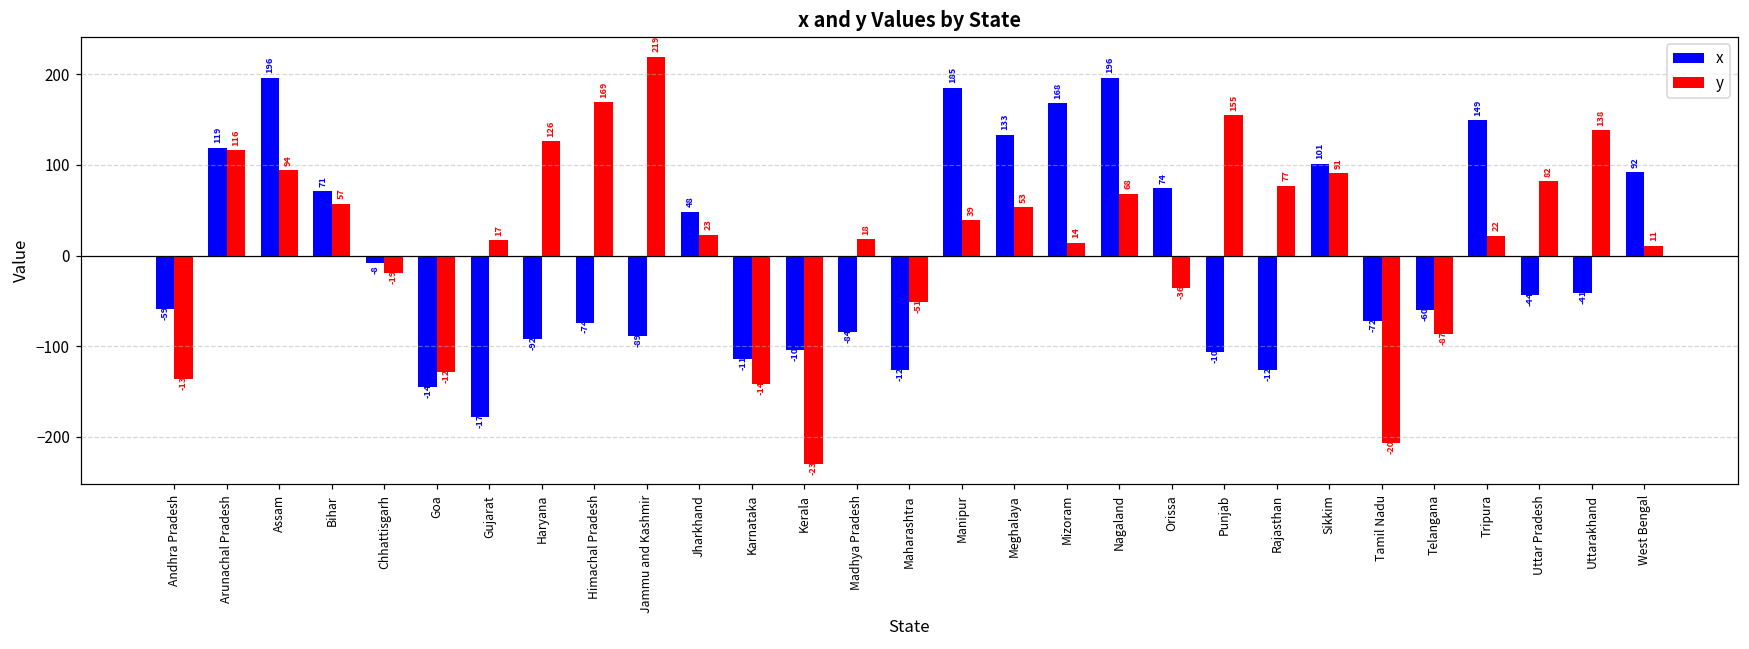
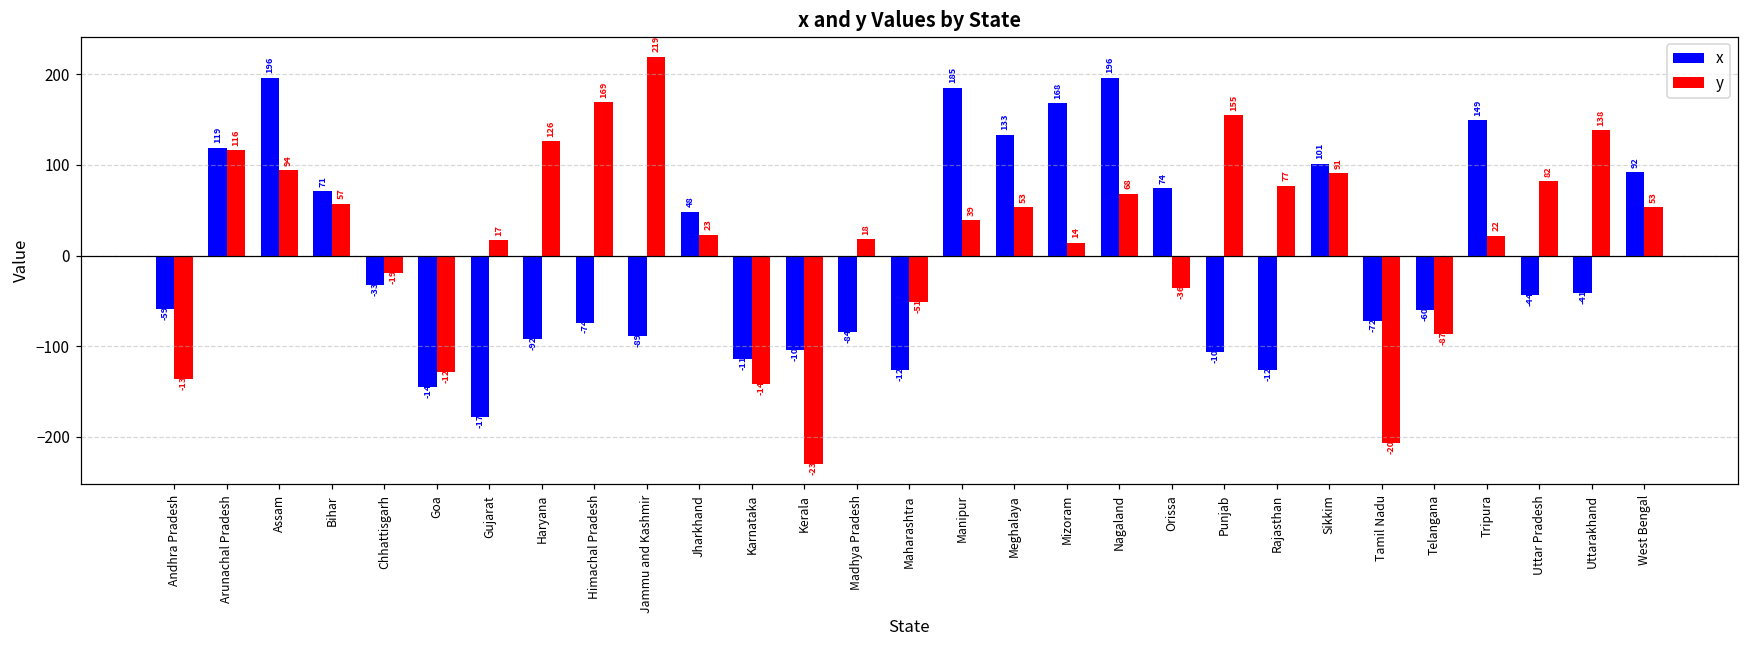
x, Chhattisgarh: -8 -> -33
y, West Bengal: 11 -> 53
